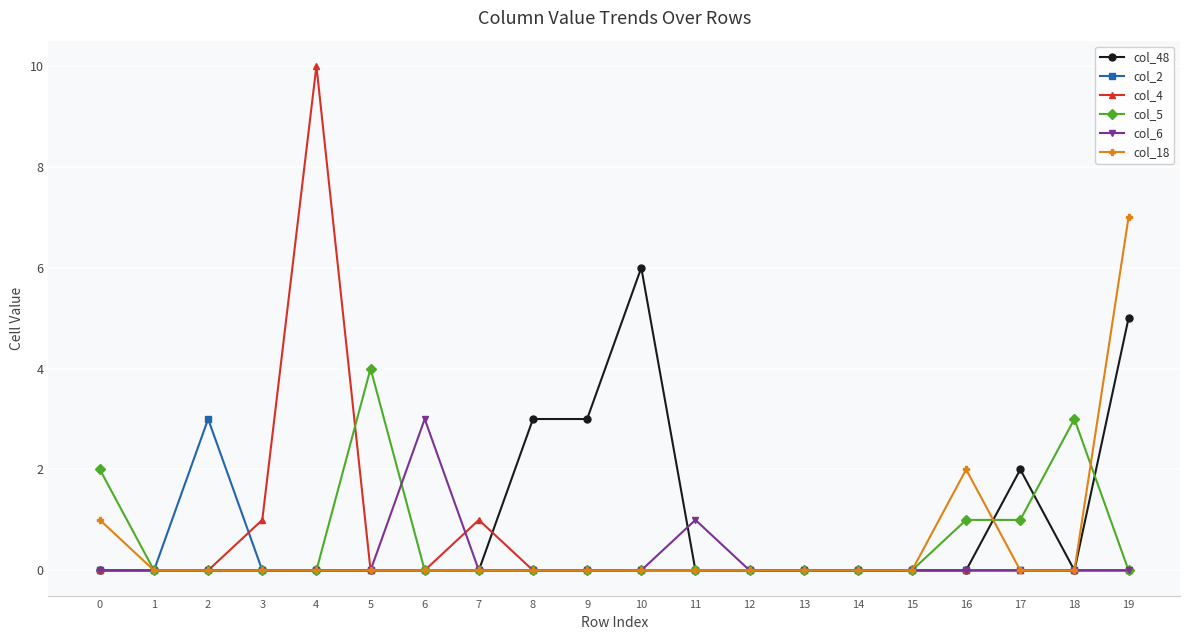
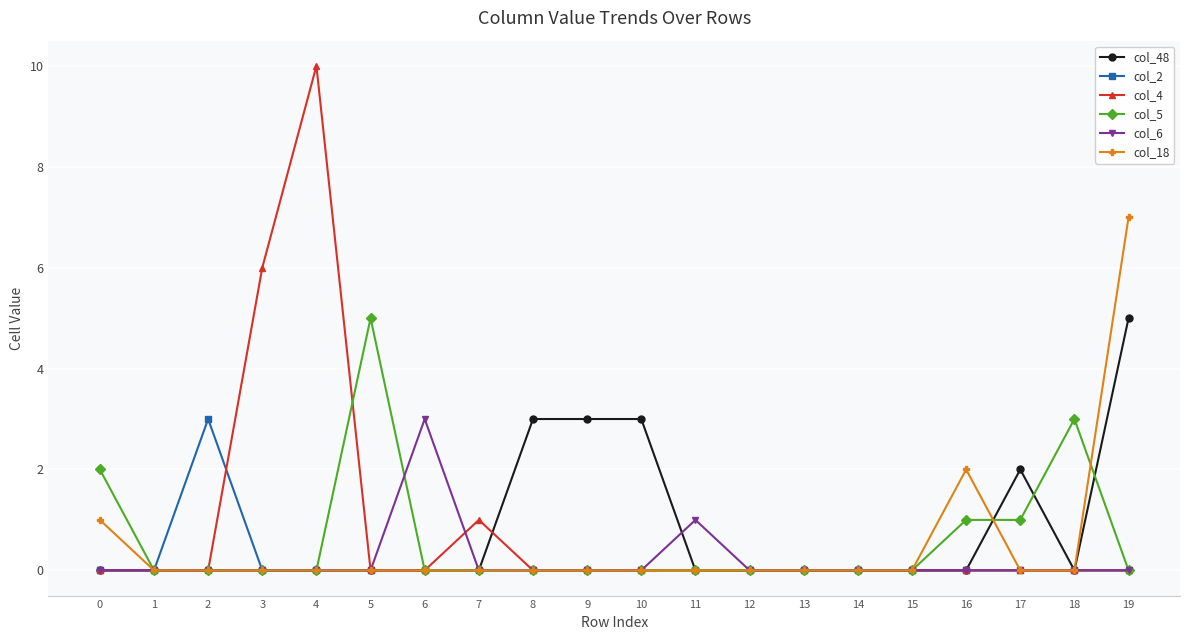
col_4, 3: 1 -> 6
col_5, 5: 4 -> 5
col_48, 10: 6 -> 3
